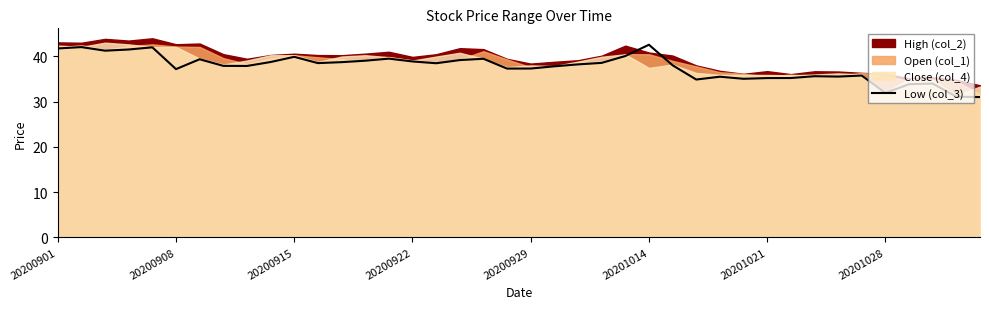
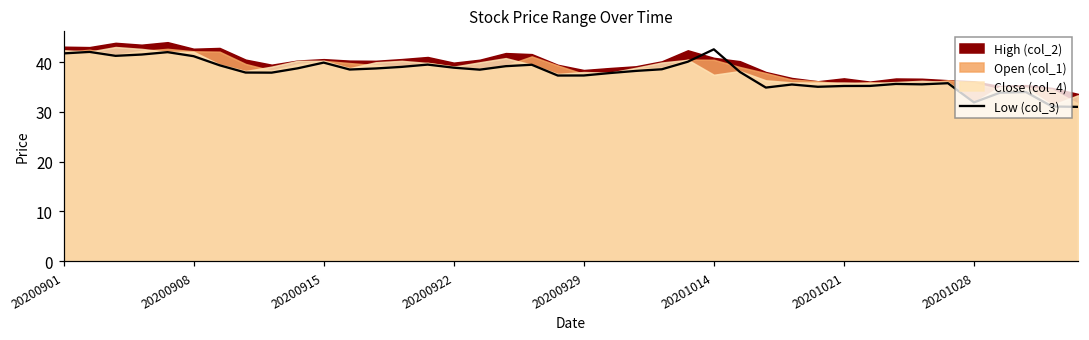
Low (col_3), 20200908: 37 -> 41
